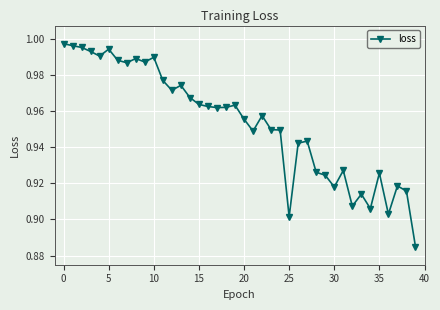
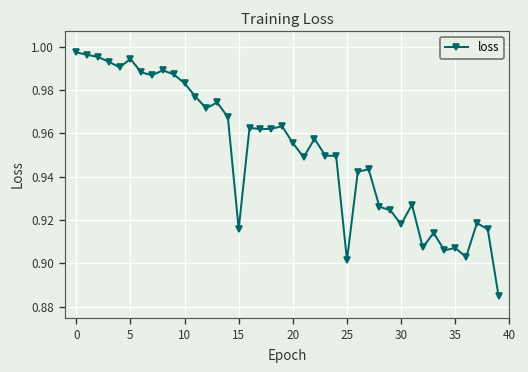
10: 0.990 -> 0.983
15: 0.964 -> 0.916
35: 0.926 -> 0.907
